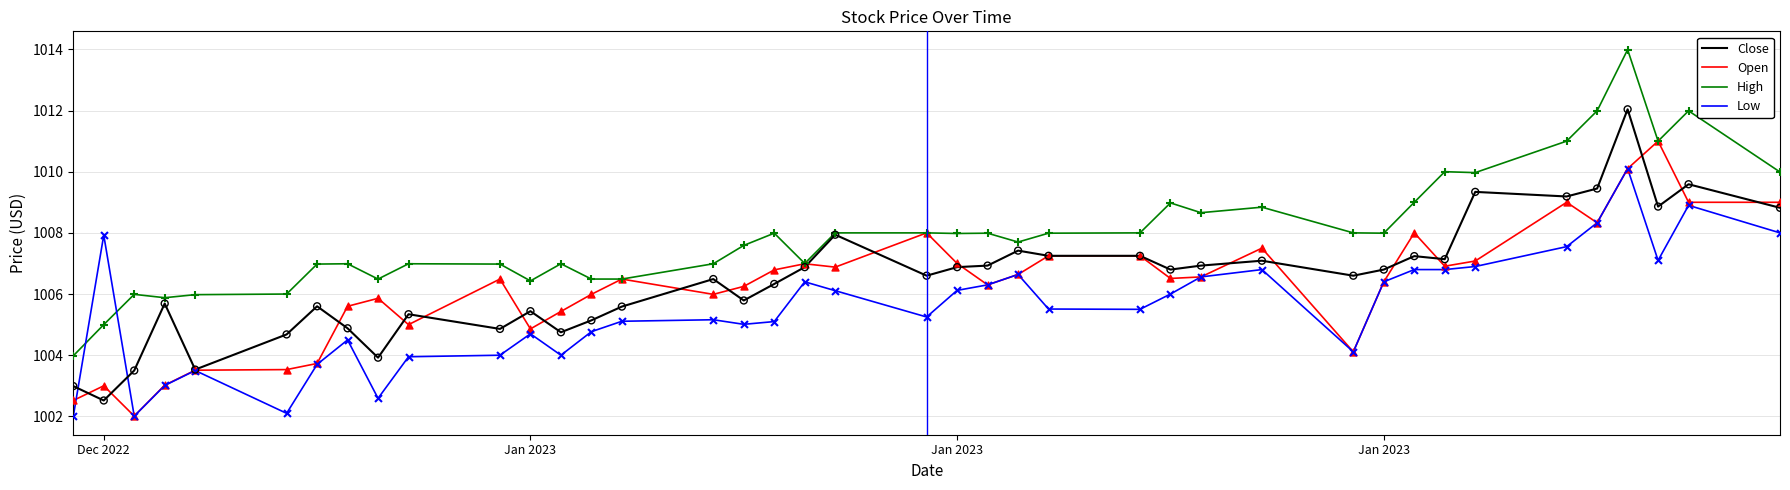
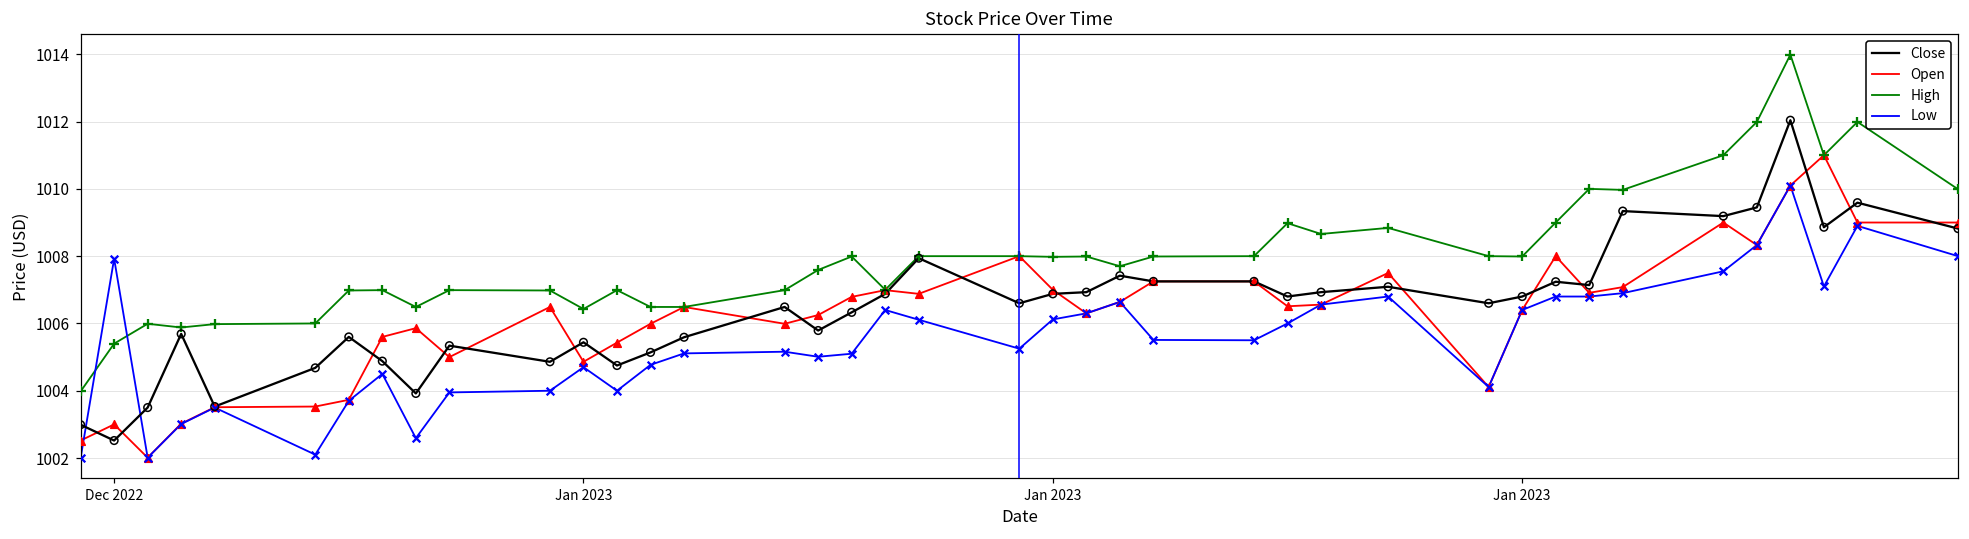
High, Dec 2022: 1005.0 -> 1005.4
